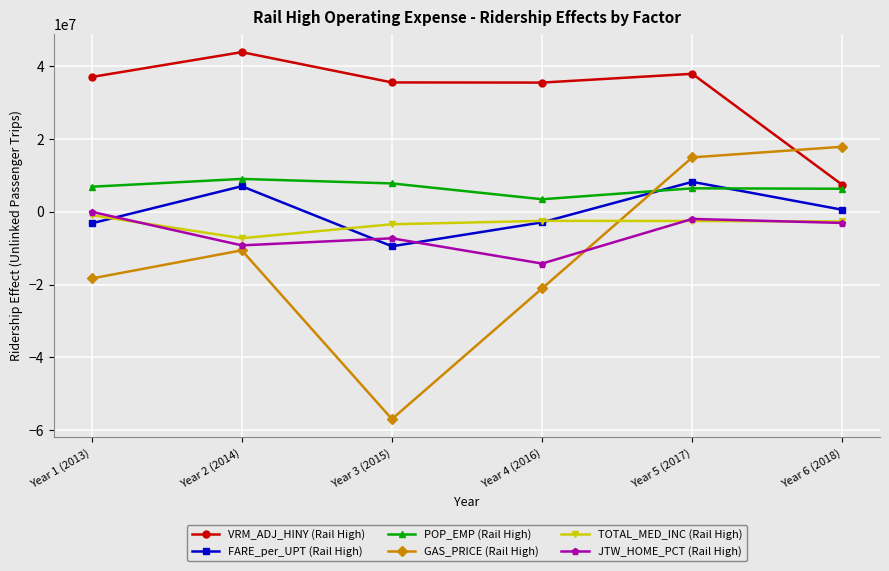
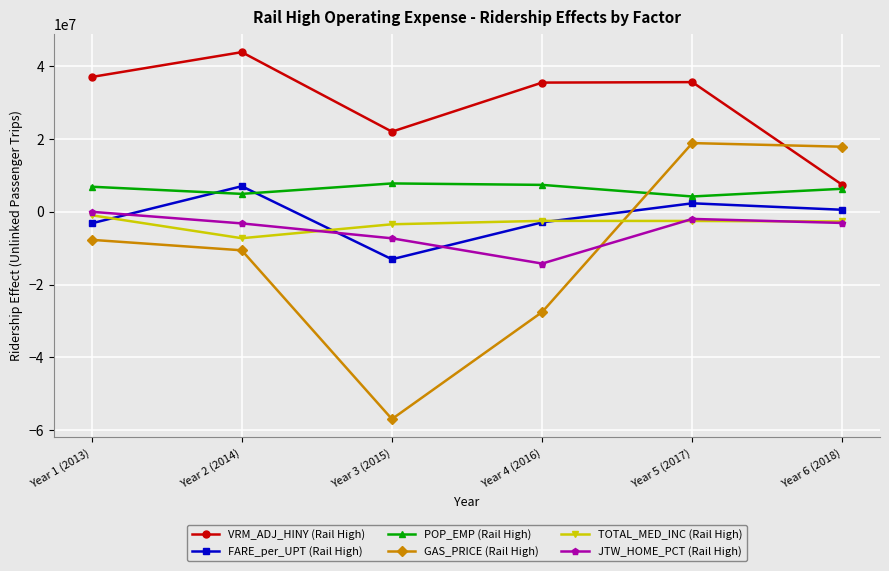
GAS_PRICE (Rail High), Year 1 (2013): -18000000 -> -8000000
POP_EMP (Rail High), Year 2 (2014): 9000000 -> 5000000
JTW_HOME_PCT (Rail High), Year 2 (2014): -9000000 -> -3000000
VRM_ADJ_HINY (Rail High), Year 3 (2015): 35000000 -> 22000000
FARE_per_UPT (Rail High), Year 3 (2015): -10000000 -> -13000000
POP_EMP (Rail High), Year 4 (2016): 3000000 -> 7000000
GAS_PRICE (Rail High), Year 4 (2016): -21000000 -> -28000000
VRM_ADJ_HINY (Rail High), Year 5 (2017): 38000000 -> 36000000
FARE_per_UPT (Rail High), Year 5 (2017): 8000000 -> 2000000
POP_EMP (Rail High), Year 5 (2017): 6000000 -> 4000000
GAS_PRICE (Rail High), Year 5 (2017): 15000000 -> 19000000
